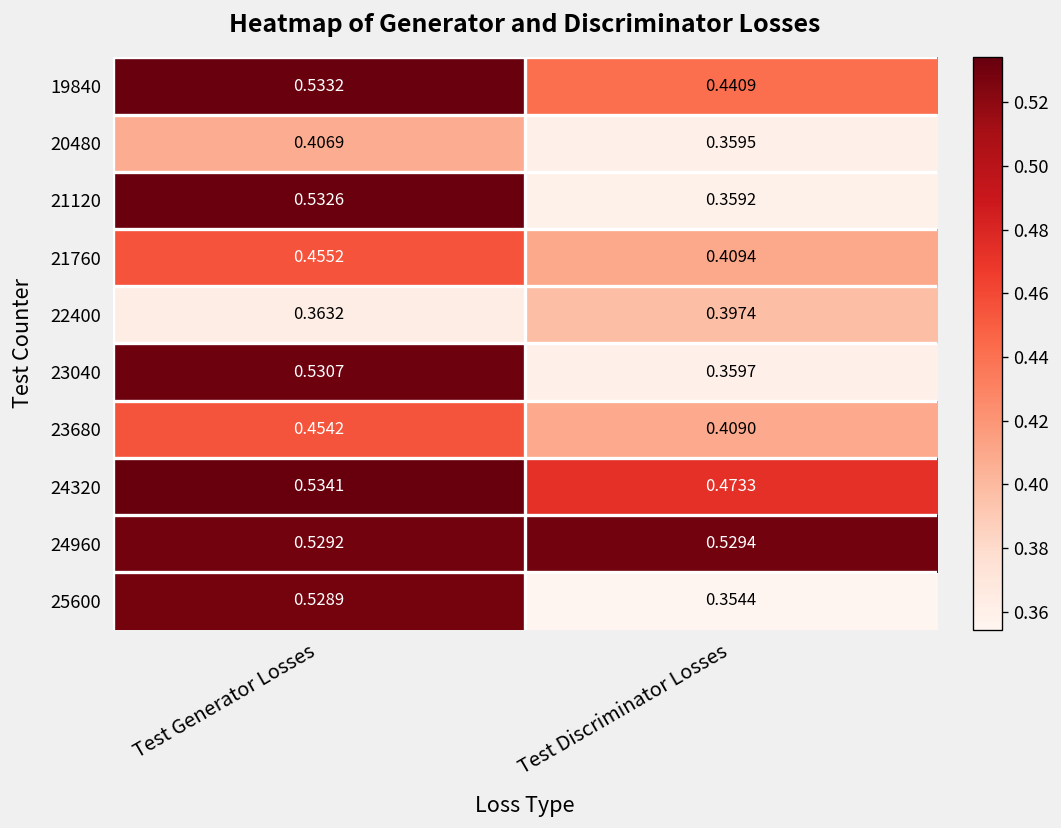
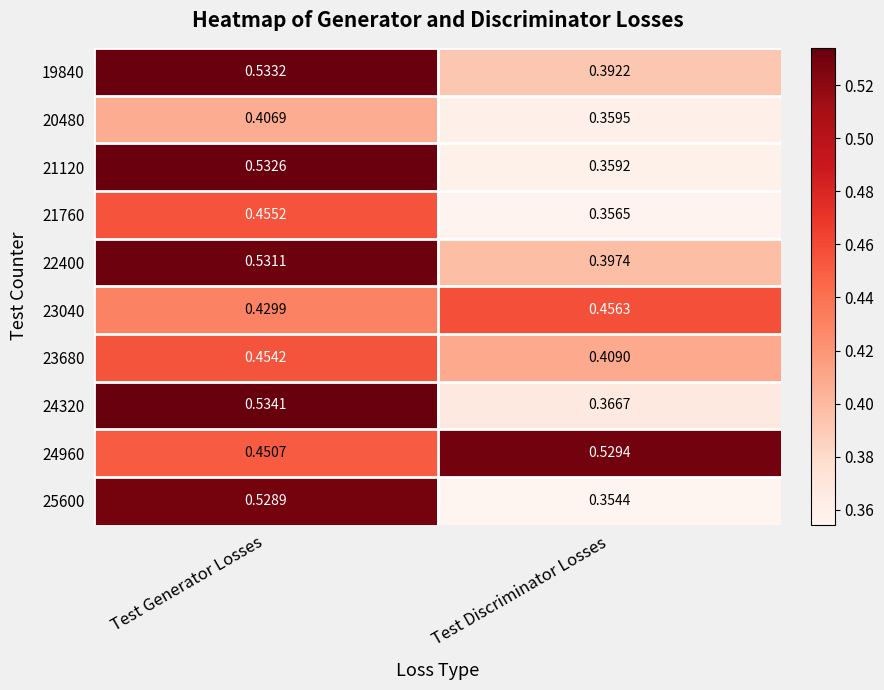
19840, Test Discriminator Losses: 0.4409 -> 0.3922
21760, Test Discriminator Losses: 0.4094 -> 0.3565
22400, Test Generator Losses: 0.3632 -> 0.5311
23040, Test Generator Losses: 0.5307 -> 0.4299
23040, Test Discriminator Losses: 0.3597 -> 0.4563
24320, Test Discriminator Losses: 0.4733 -> 0.3667
24960, Test Generator Losses: 0.5292 -> 0.4507
